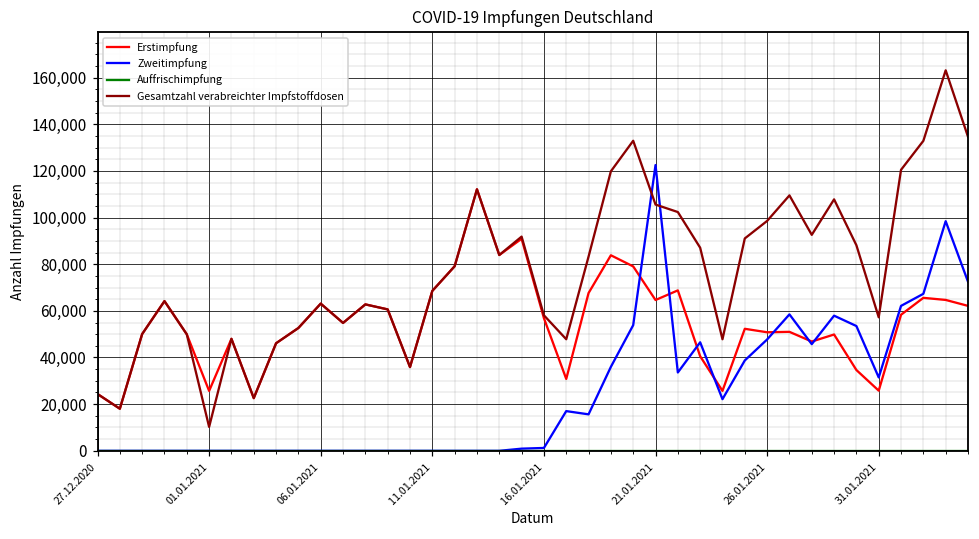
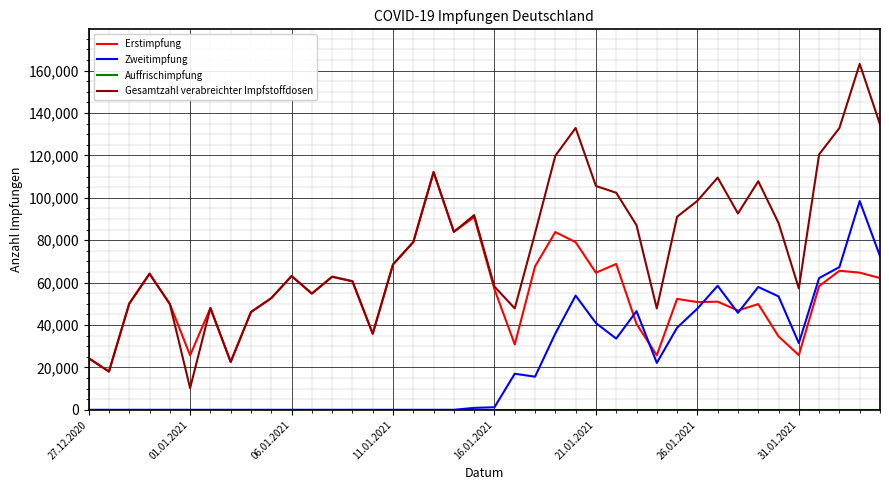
Zweitimpfung, 21.01.2021: 122,000 -> 41,000
